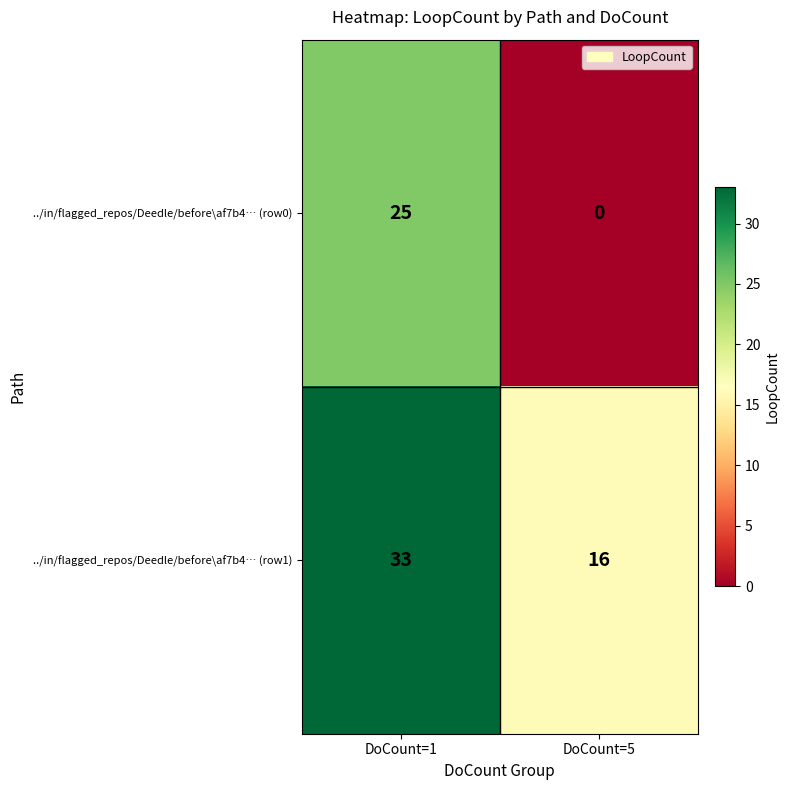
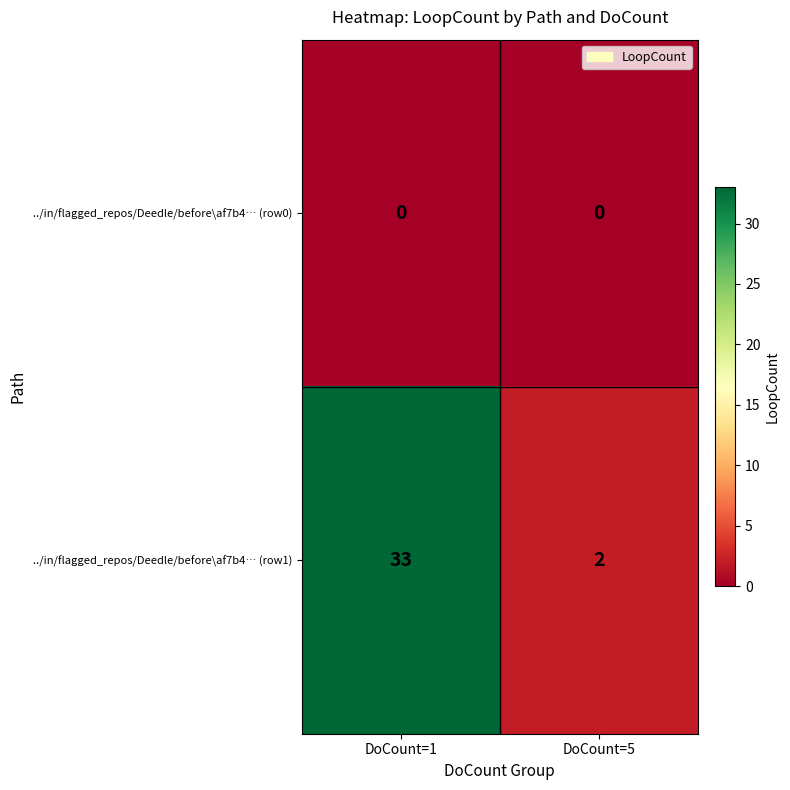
../in/flagged_repos/Deedle/before\af7b4… (row0), DoCount=1: 25 -> 0
../in/flagged_repos/Deedle/before\af7b4… (row1), DoCount=5: 16 -> 2
